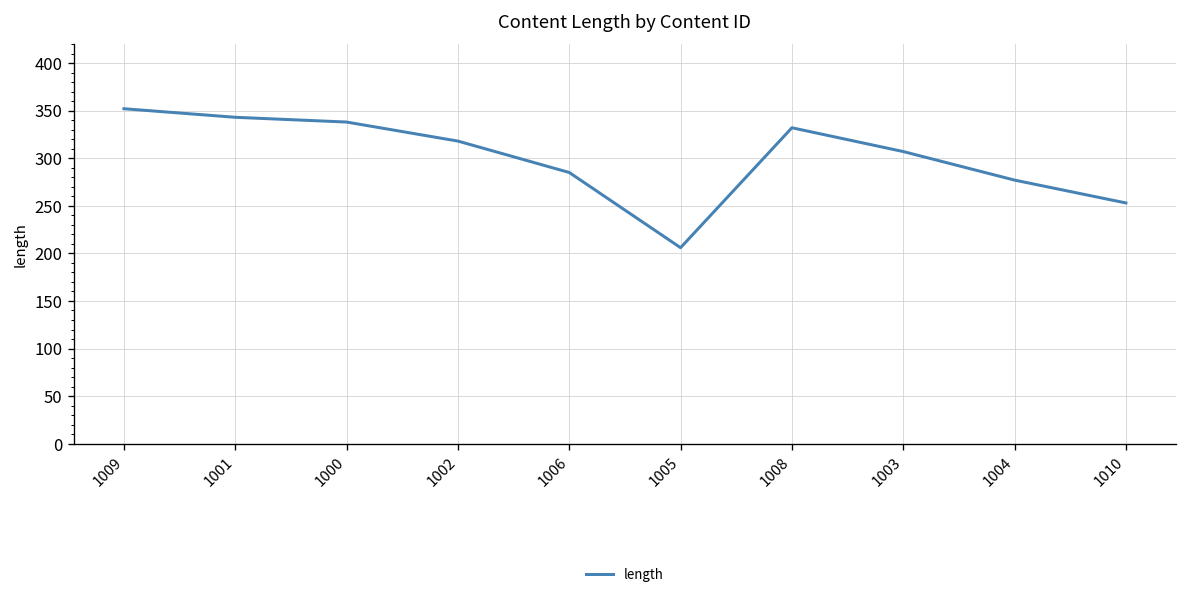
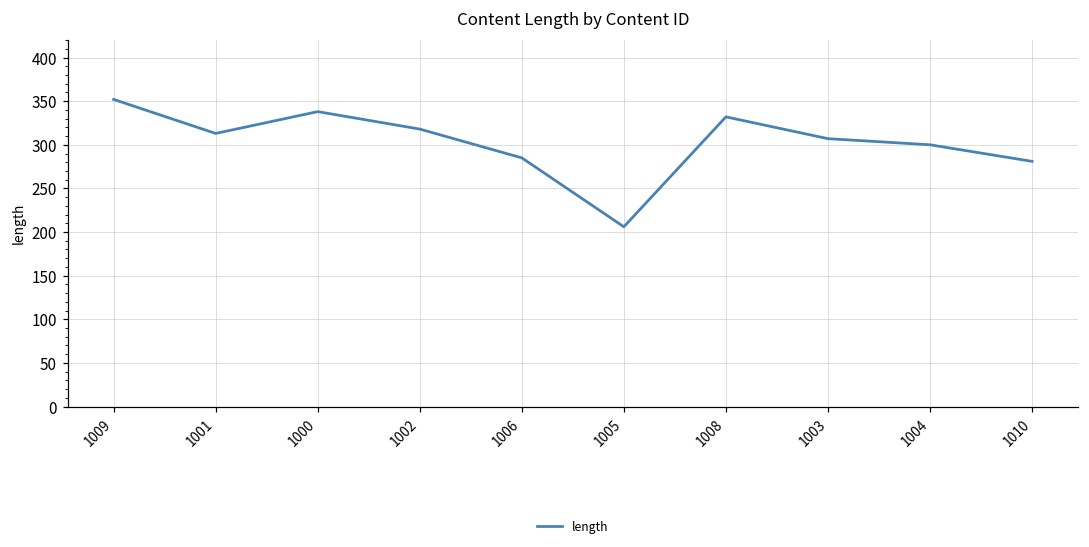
1001: 340 -> 310
1004: 280 -> 300
1010: 250 -> 280
